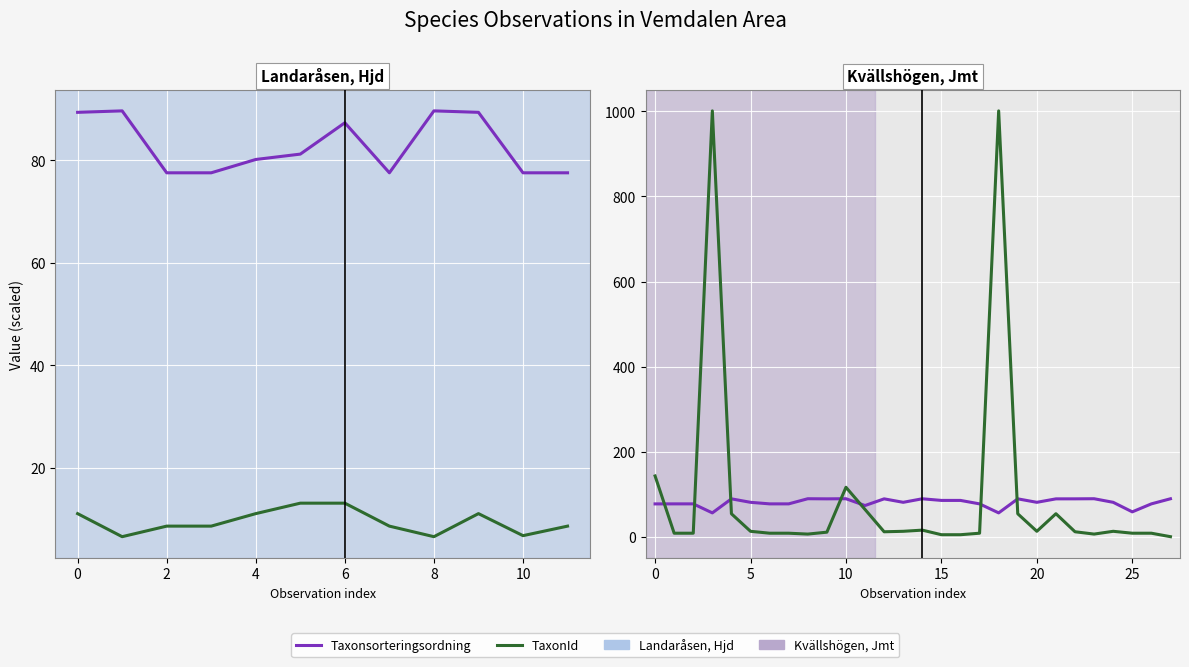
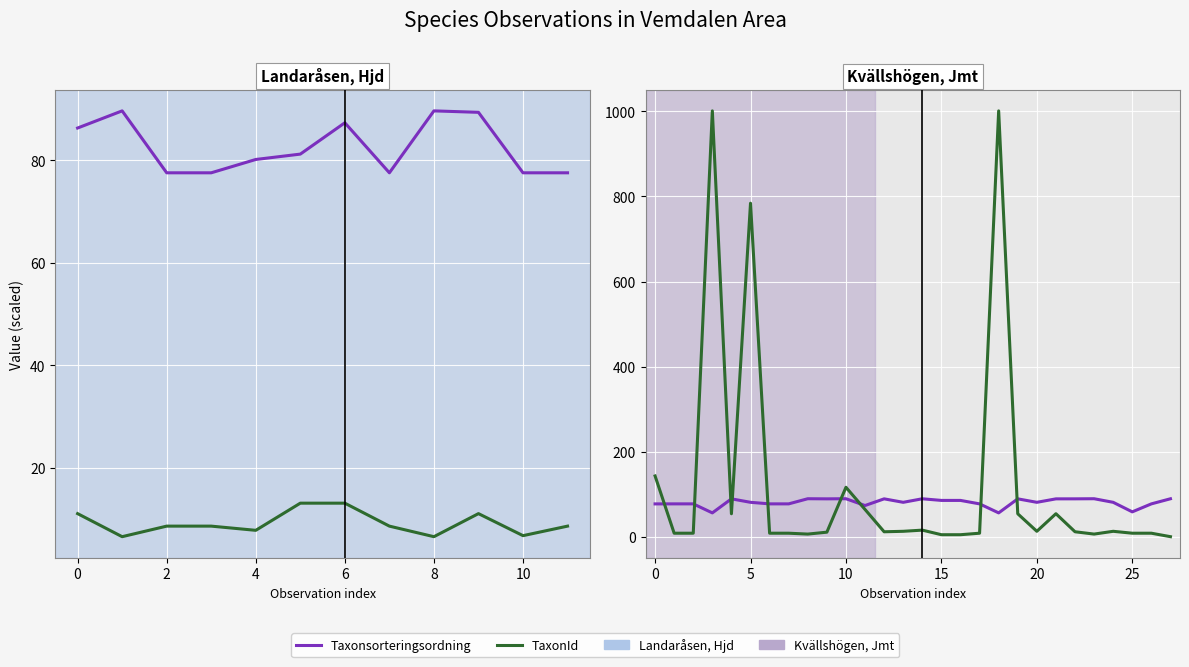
Landaråsen, Hjd, Taxonsorteringsordning, 0: 89 -> 86
Landaråsen, Hjd, TaxonId, 4: 11 -> 8
Kvällshögen, Jmt, TaxonId, 5: 10 -> 780
